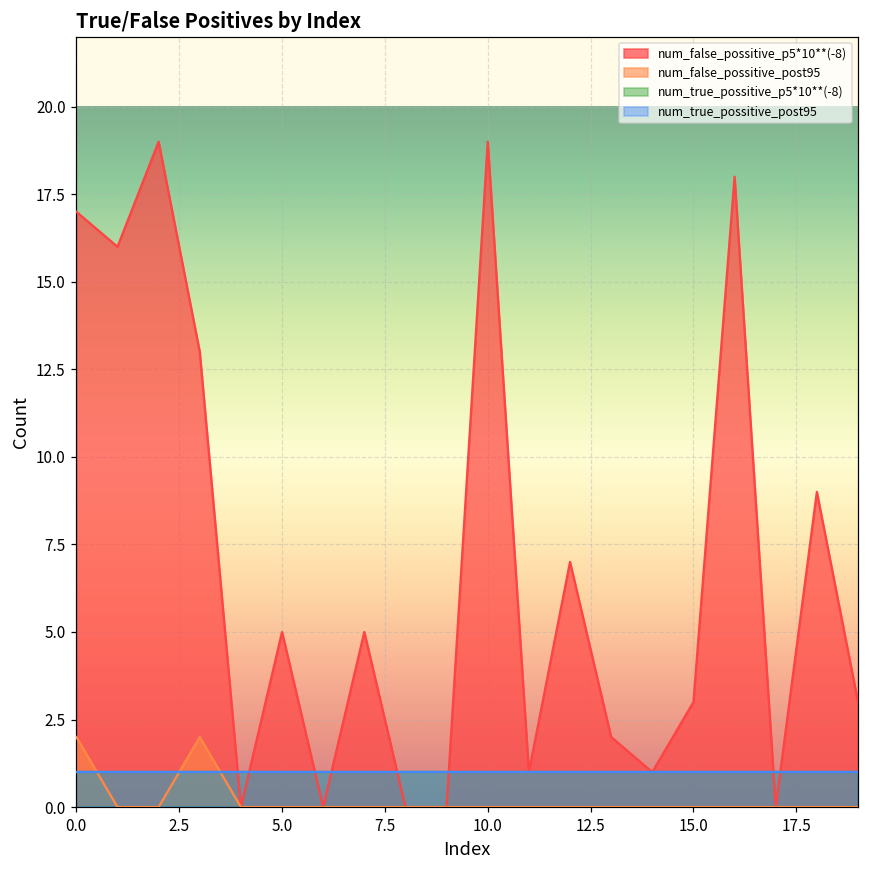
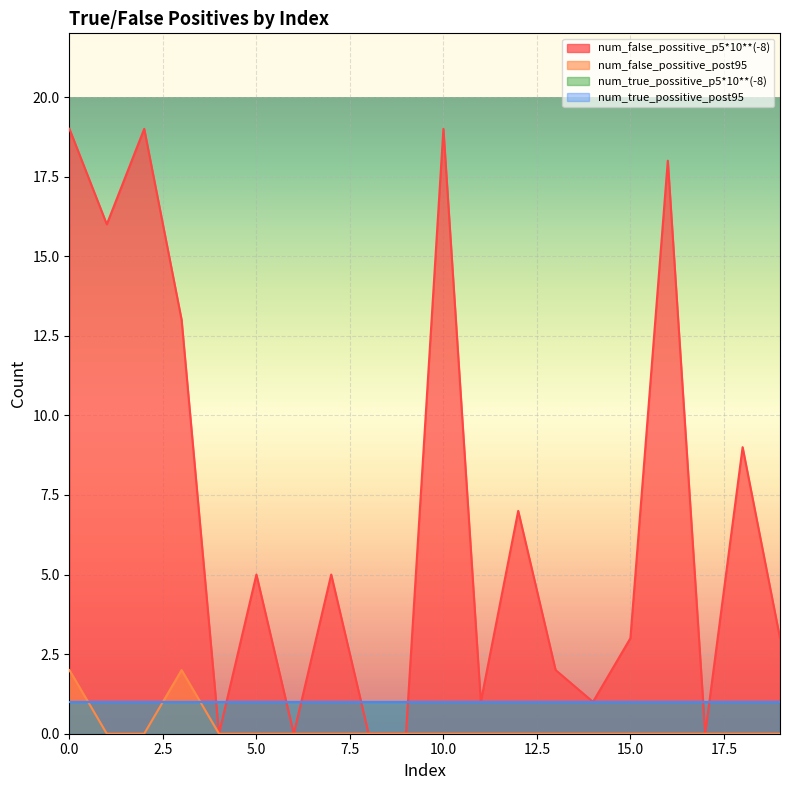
num_false_possitive_p5*10**(-8), 0.0: 17 -> 19
